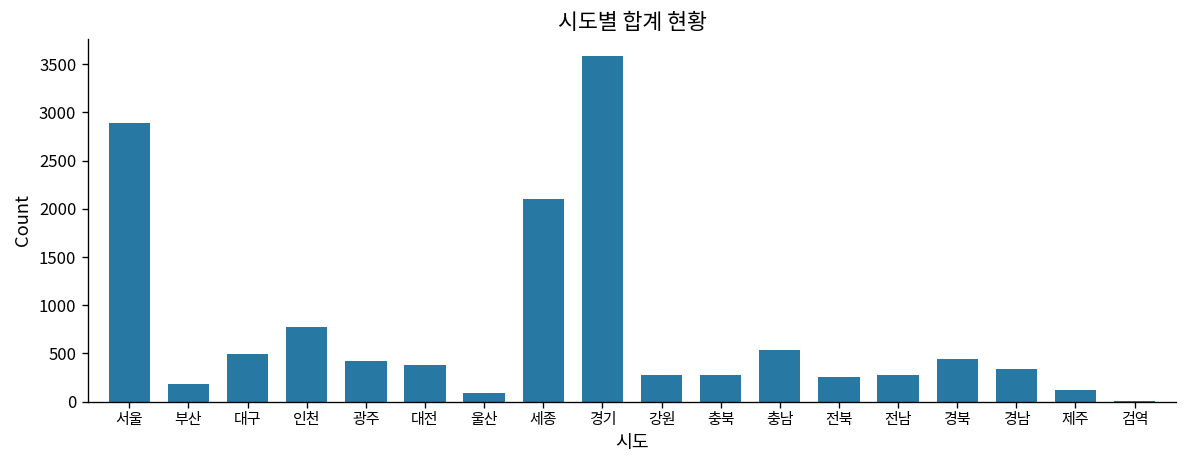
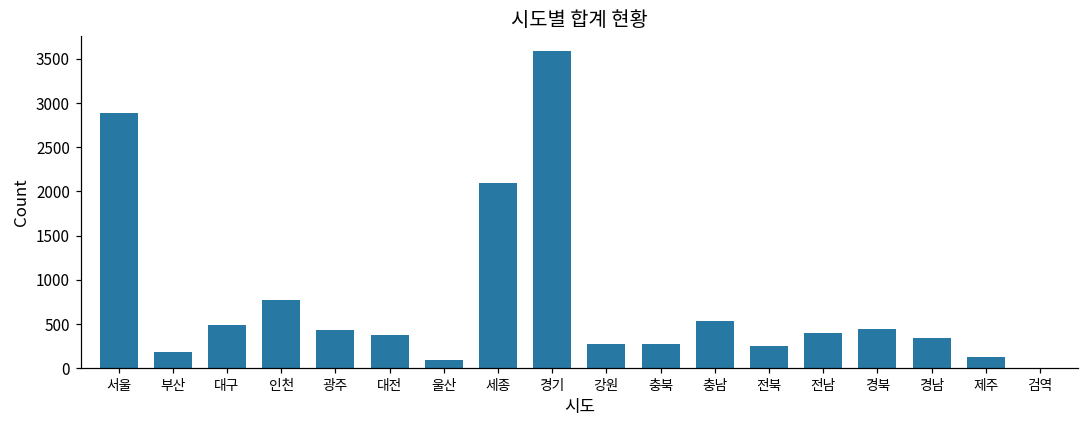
전남: 300 -> 400
